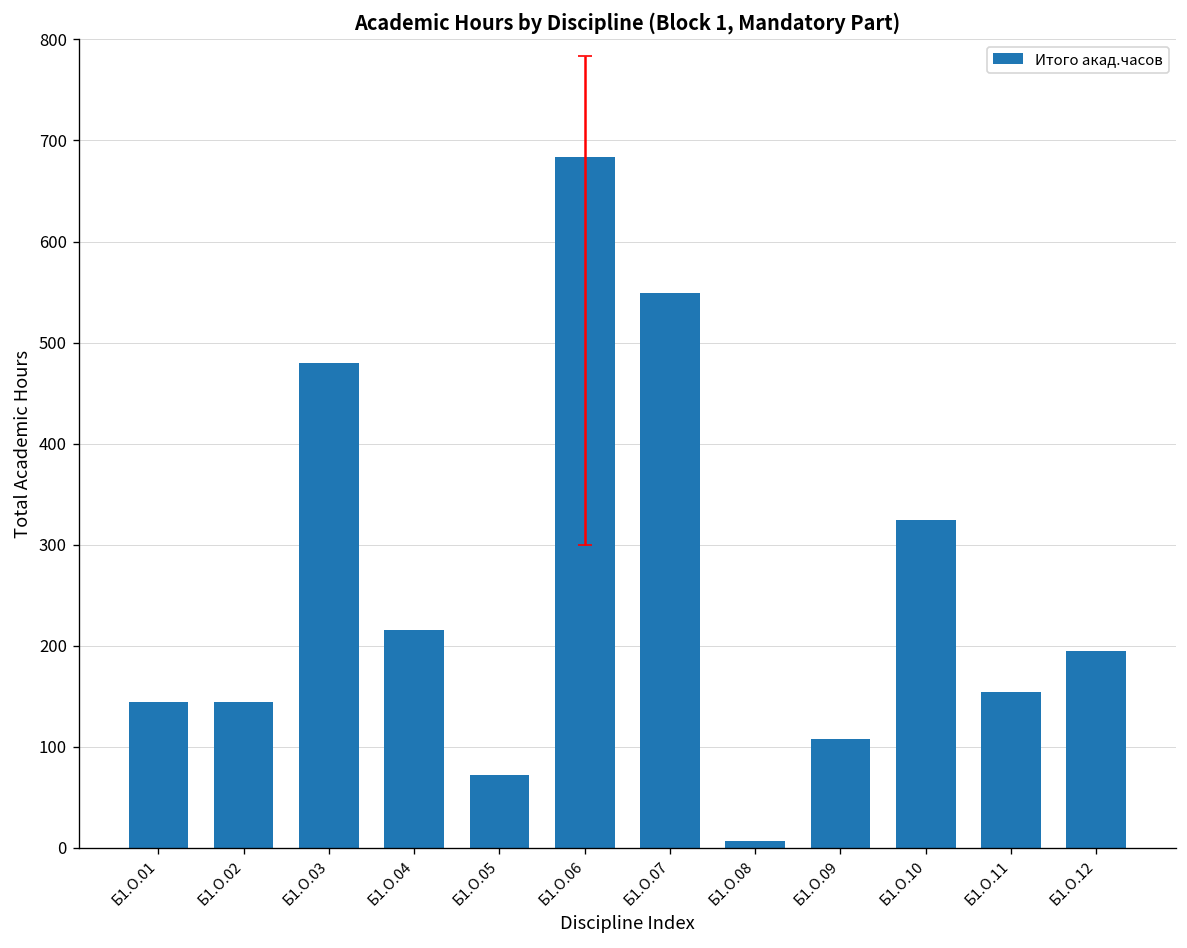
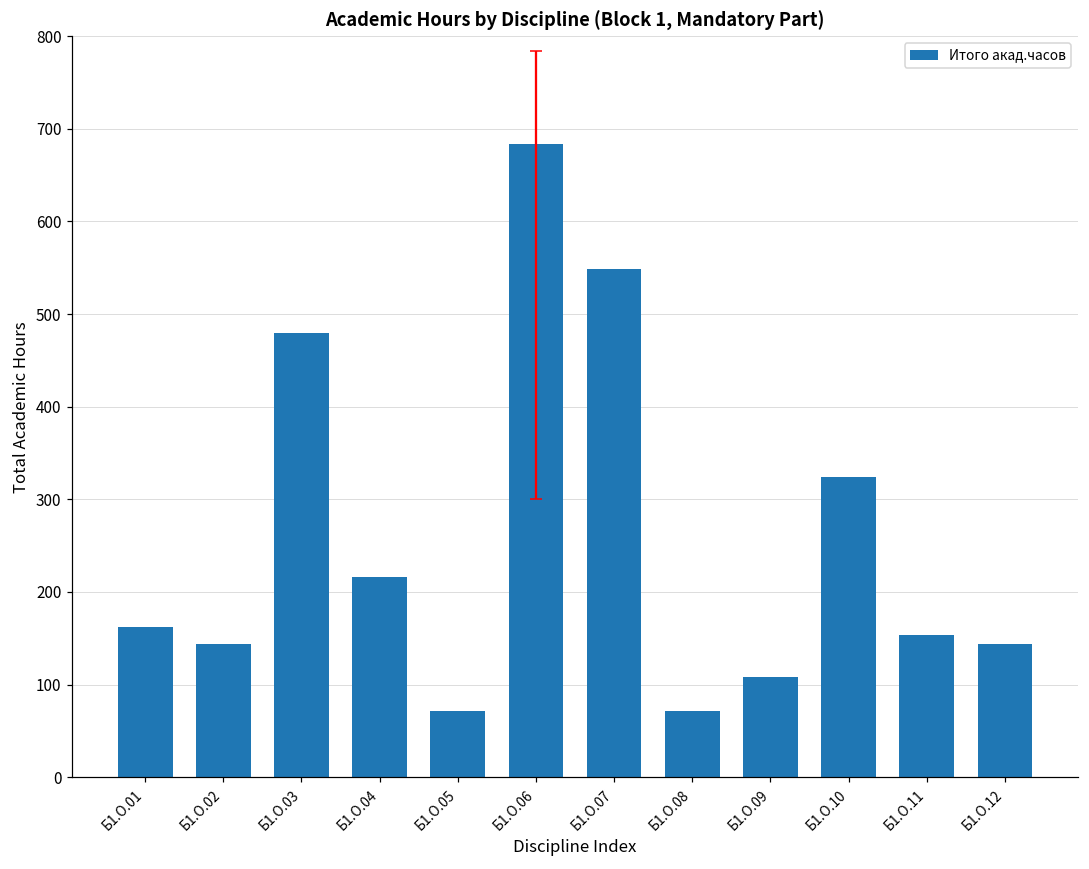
Итого акад.часов, Б1.О.01: 140 -> 160
Итого акад.часов, Б1.О.08: 10 -> 70
Итого акад.часов, Б1.О.12: 200 -> 140
